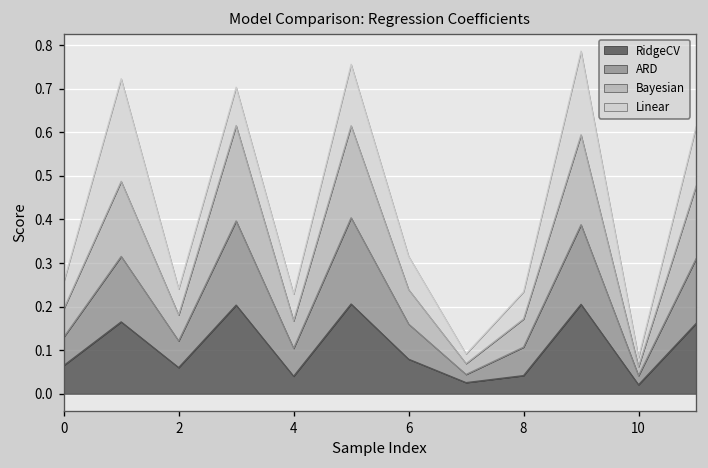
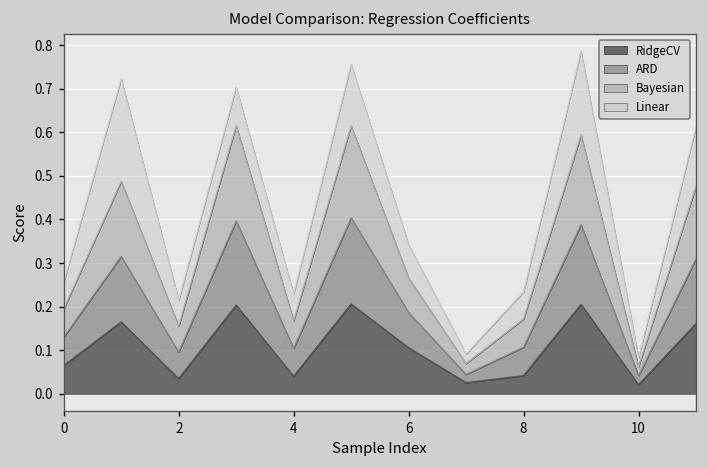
RidgeCV, 2: 0.06 -> 0.03
RidgeCV, 6: 0.08 -> 0.11
